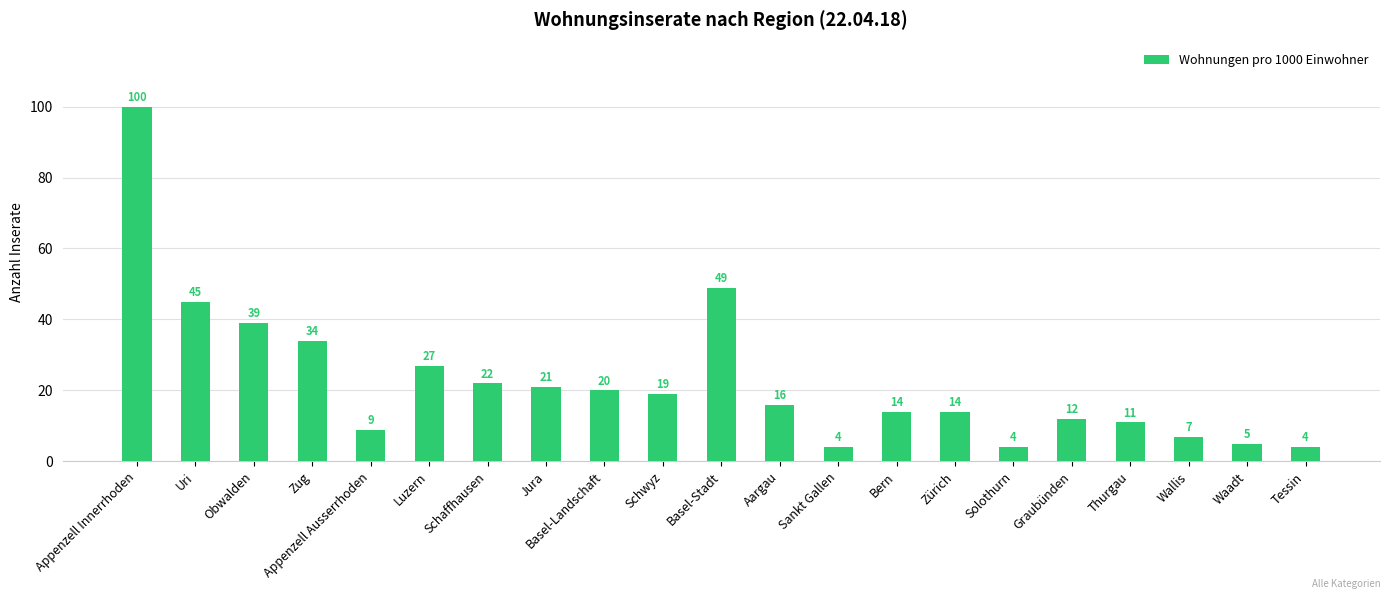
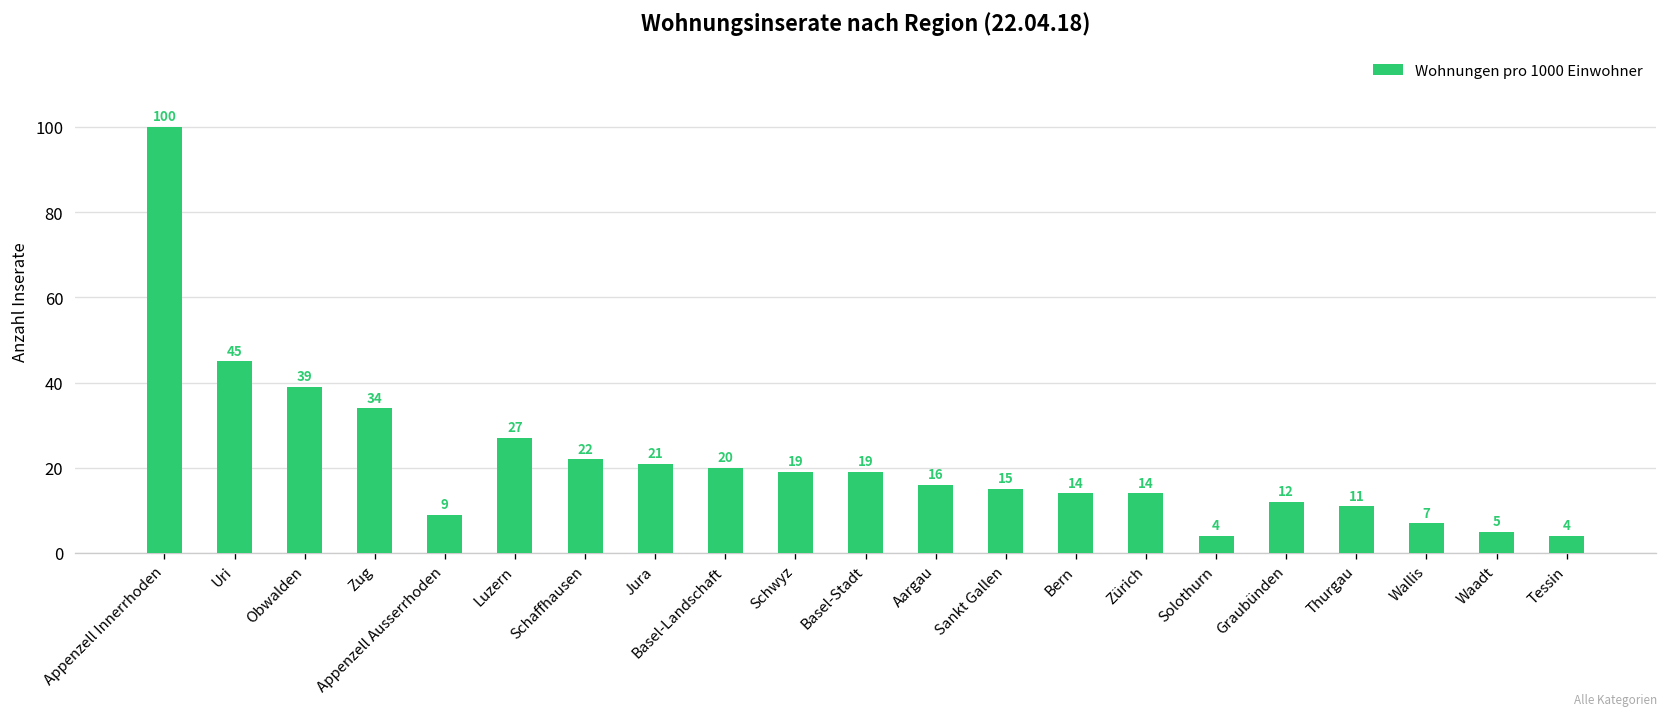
Basel-Stadt: 49 -> 19
Sankt Gallen: 4 -> 15
